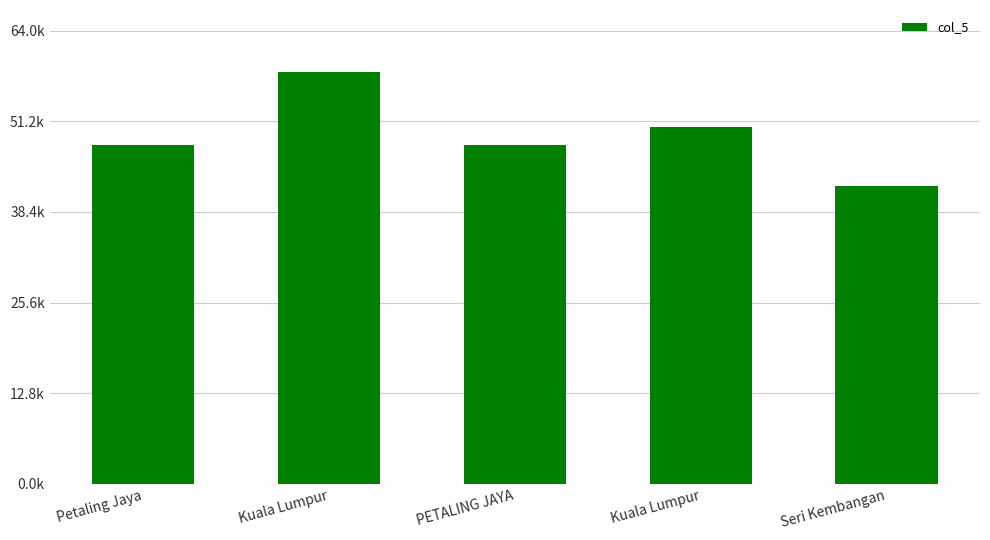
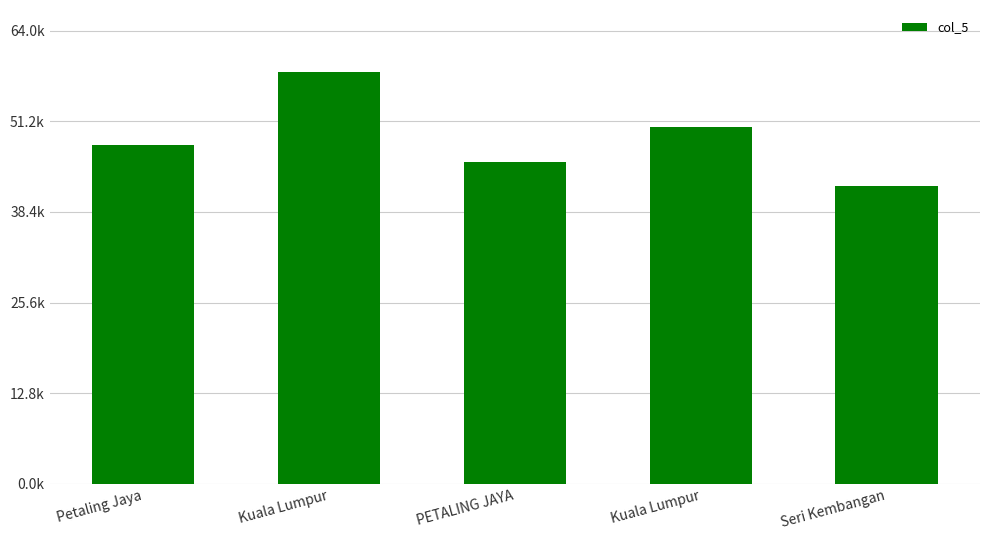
PETALING JAYA: 48000 -> 45000
